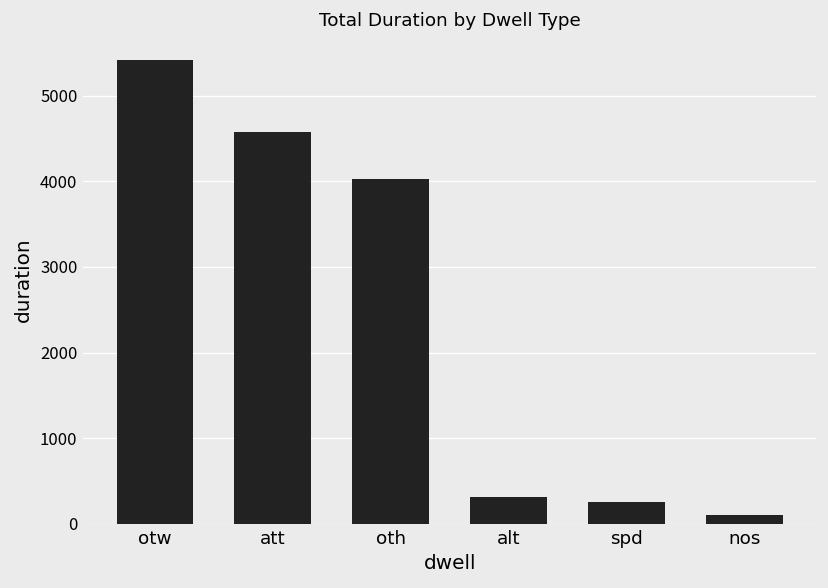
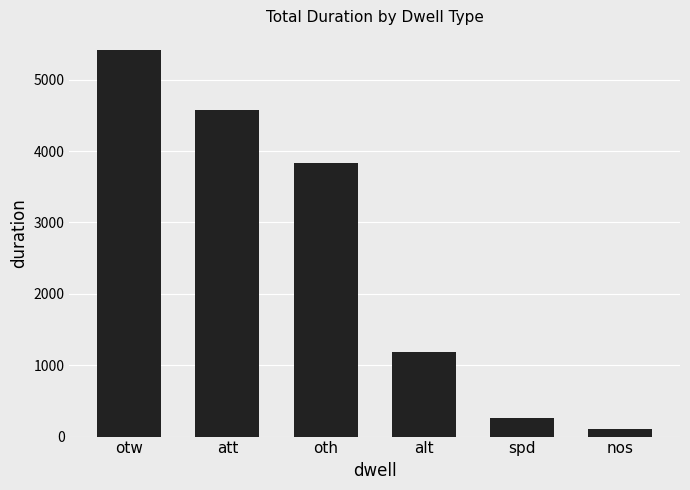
oth: 4000 -> 3800
alt: 300 -> 1200
